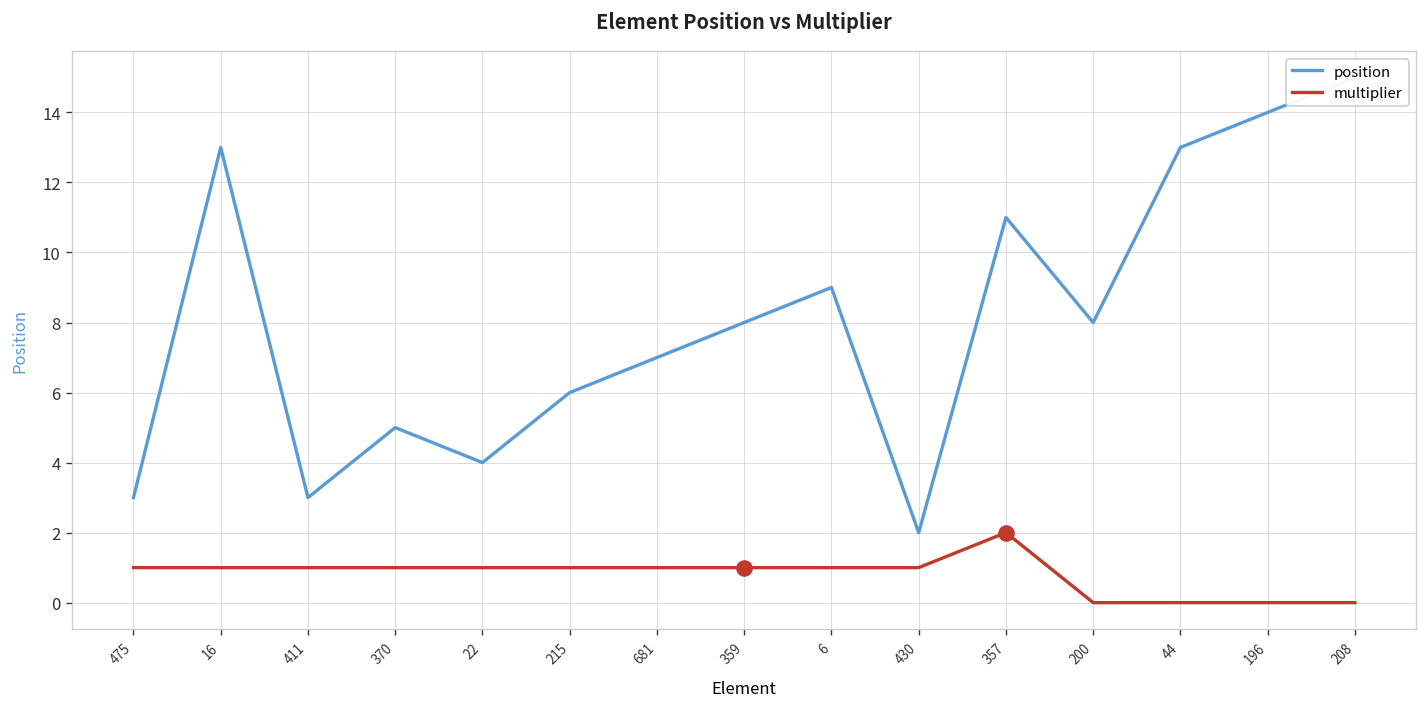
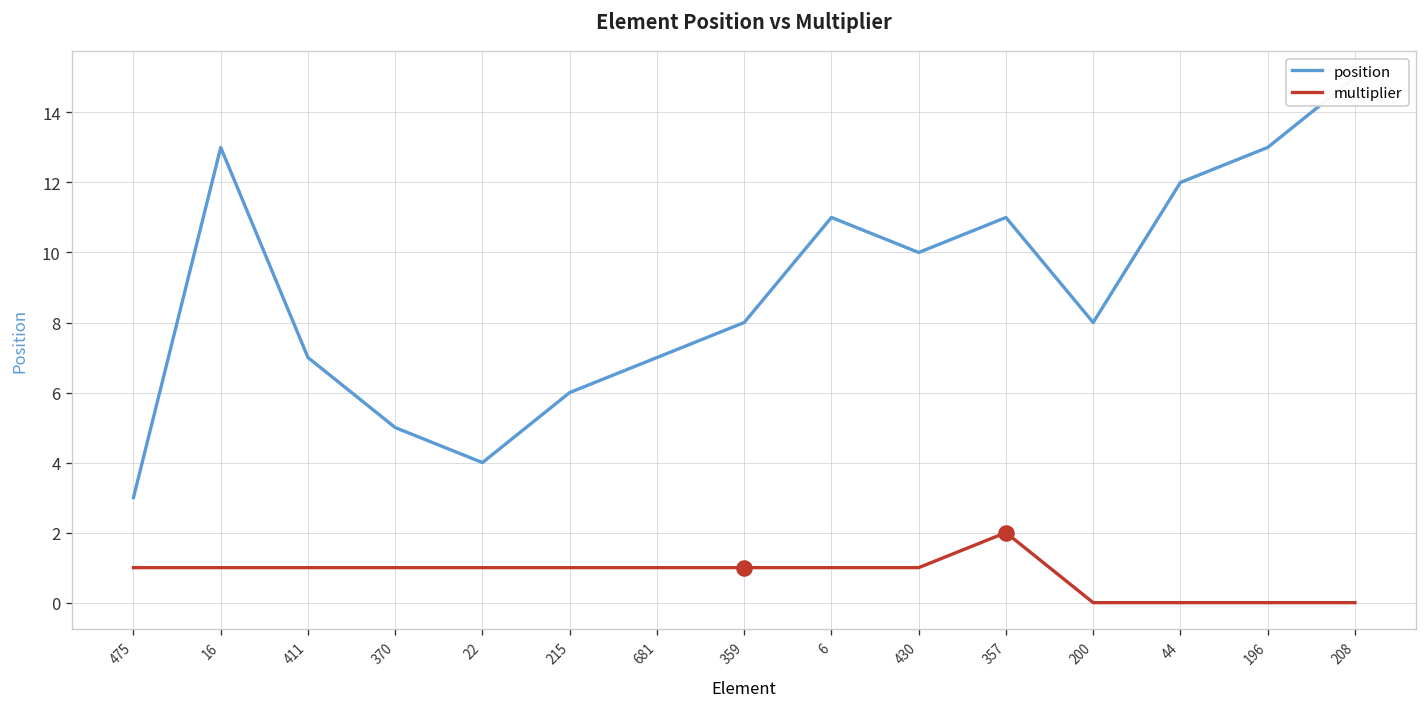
position, 411: 3 -> 7
position, 6: 9 -> 11
position, 430: 2 -> 10
position, 44: 13 -> 12
position, 196: 14 -> 13
